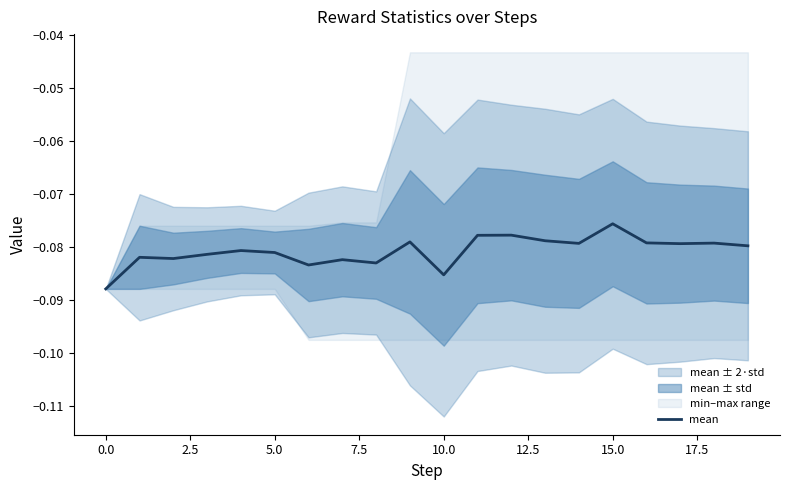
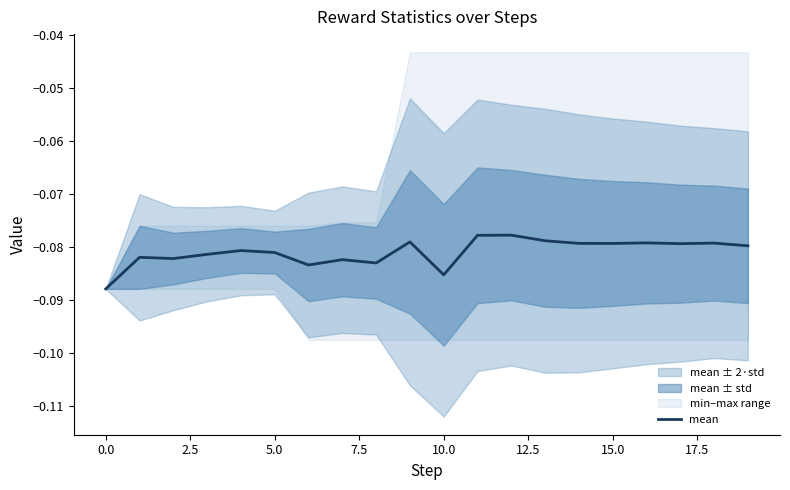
mean, 15.0: -0.076 -> -0.079
